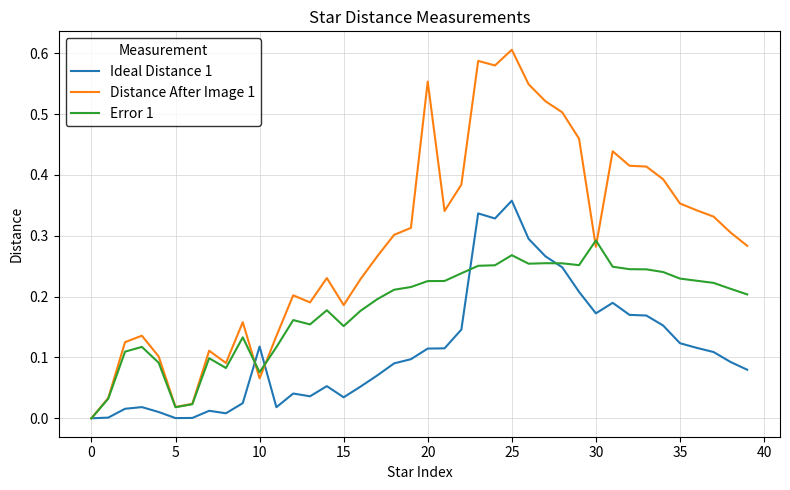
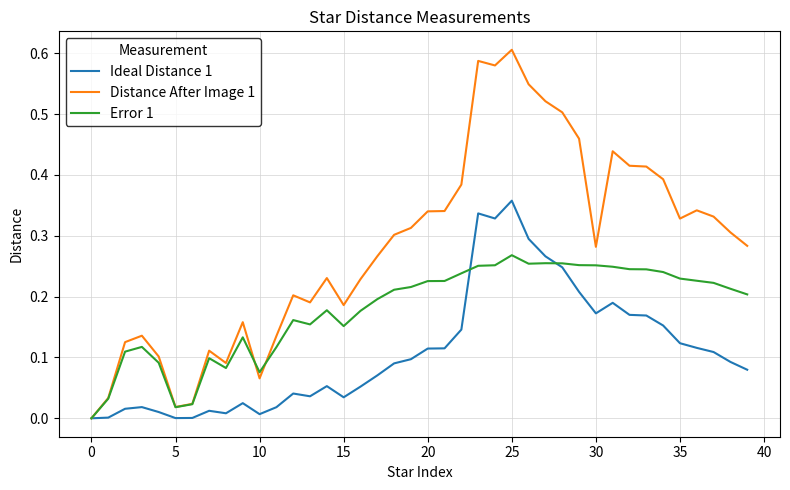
Ideal Distance 1, 10: 0.12 -> 0.01
Distance After Image 1, 20: 0.55 -> 0.34
Error 1, 30: 0.29 -> 0.25
Distance After Image 1, 35: 0.35 -> 0.33
